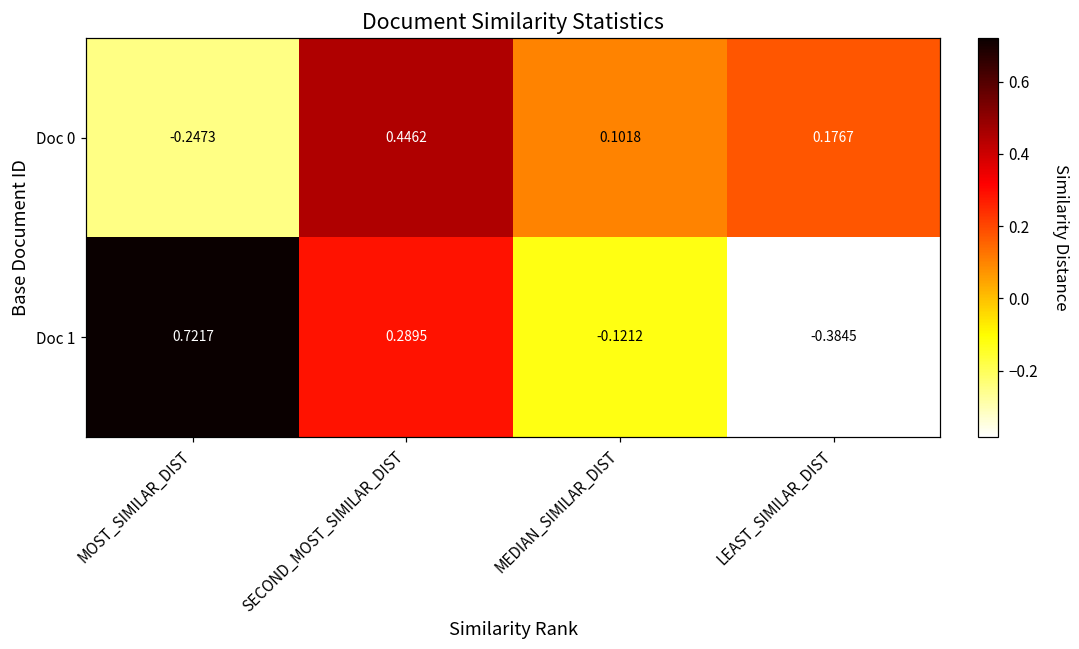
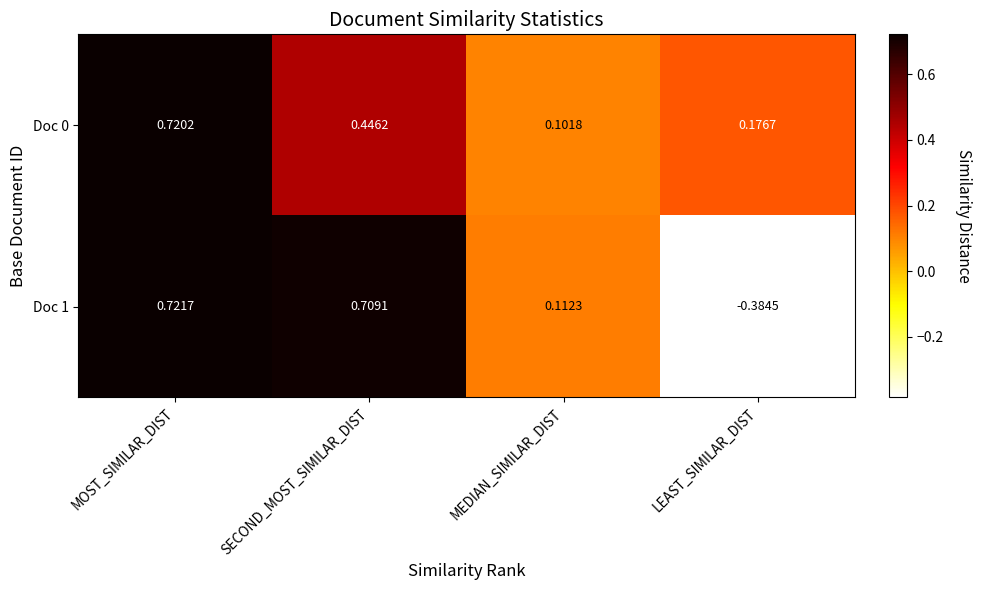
Doc 0, MOST_SIMILAR_DIST: -0.2473 -> 0.7202
Doc 1, SECOND_MOST_SIMILAR_DIST: 0.2895 -> 0.7091
Doc 1, MEDIAN_SIMILAR_DIST: -0.1212 -> 0.1123
